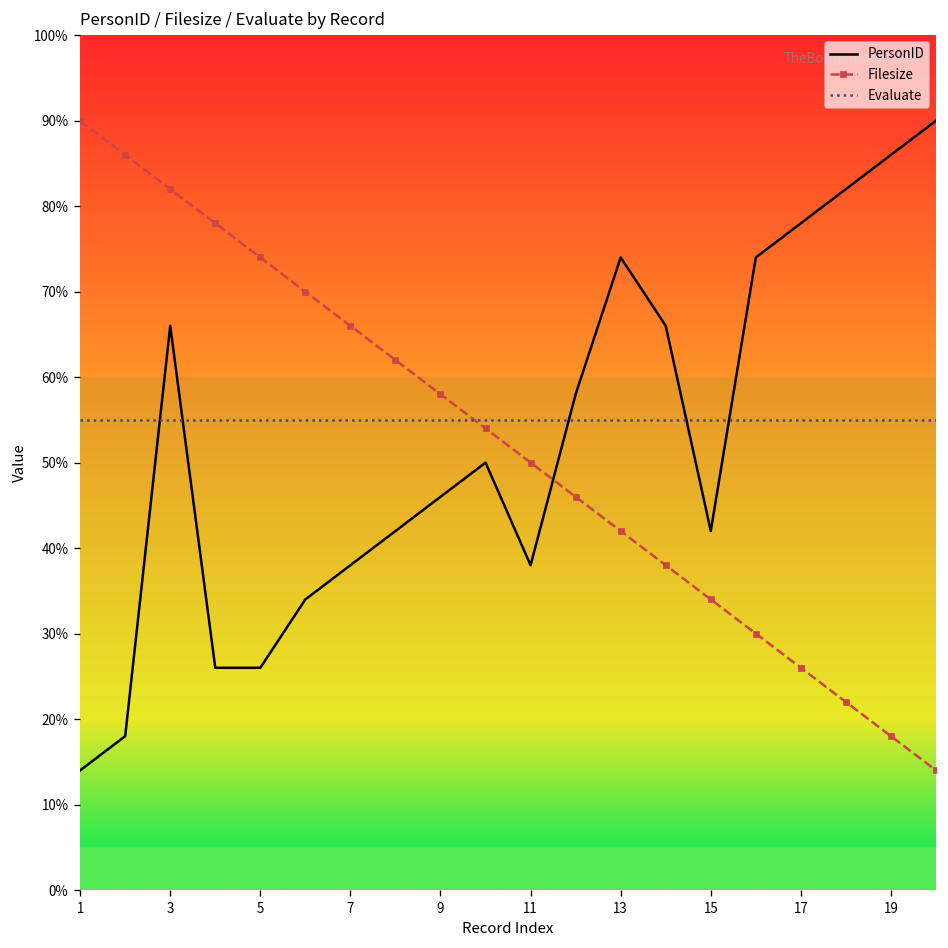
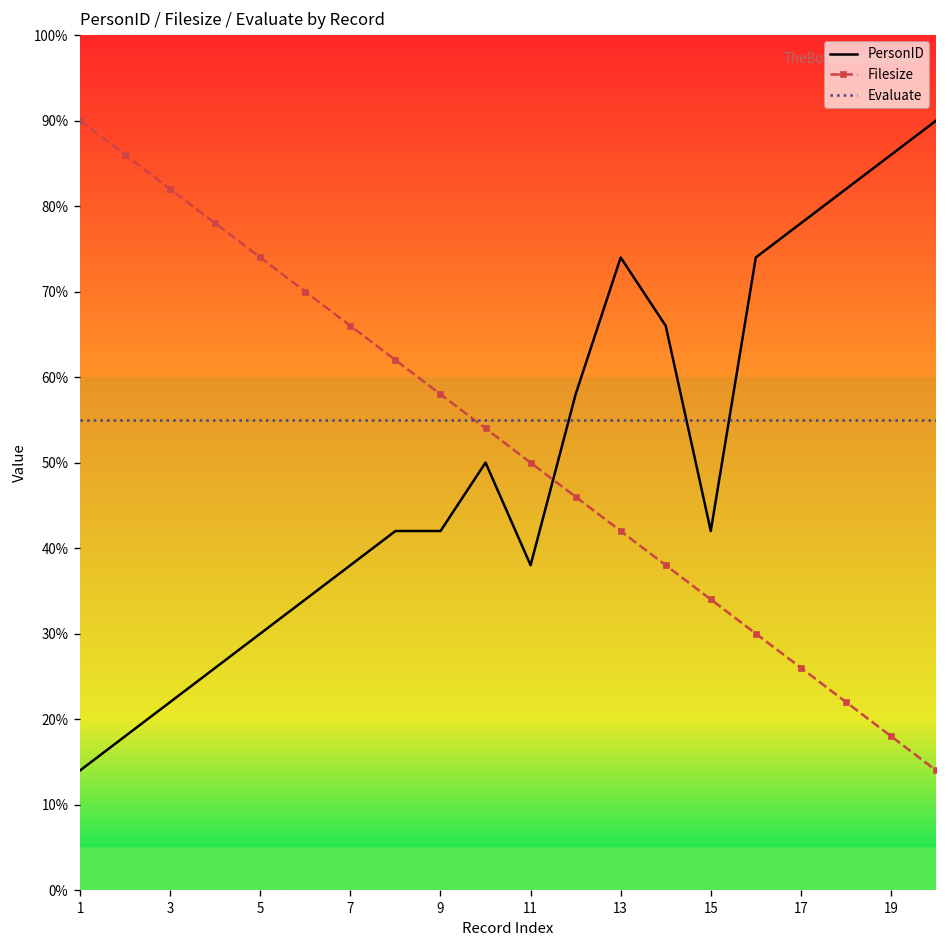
PersonID, 3: 66% -> 22%
PersonID, 5: 26% -> 30%
PersonID, 9: 46% -> 42%
